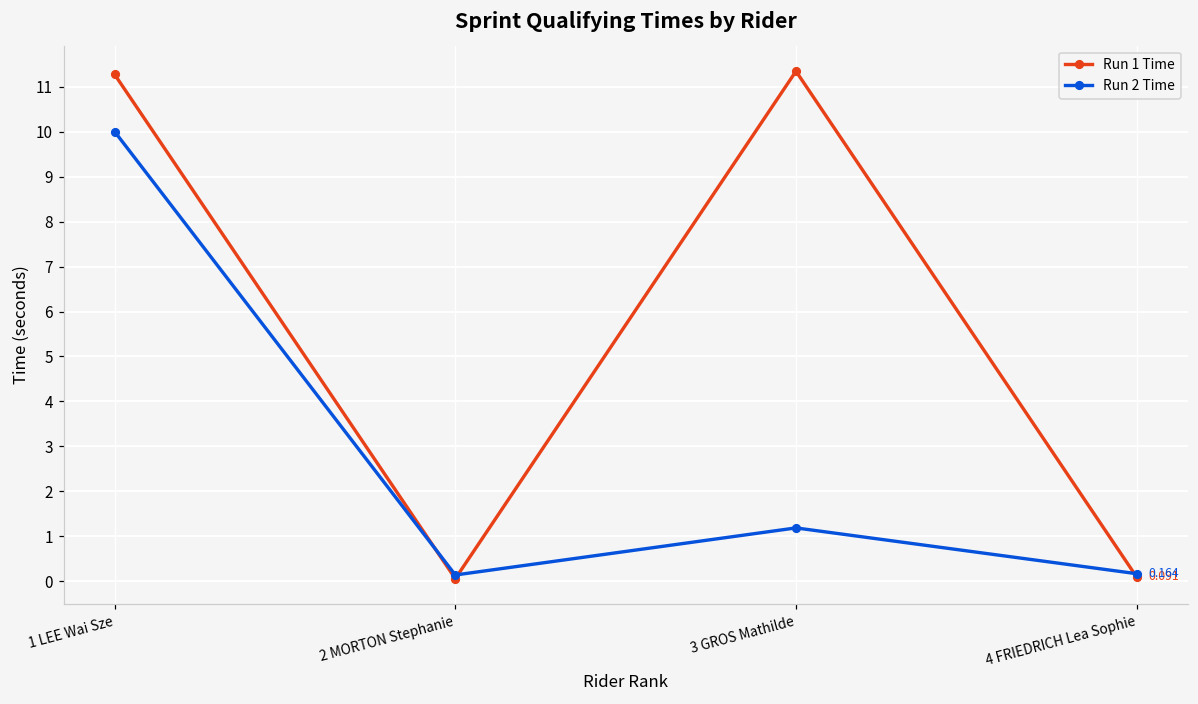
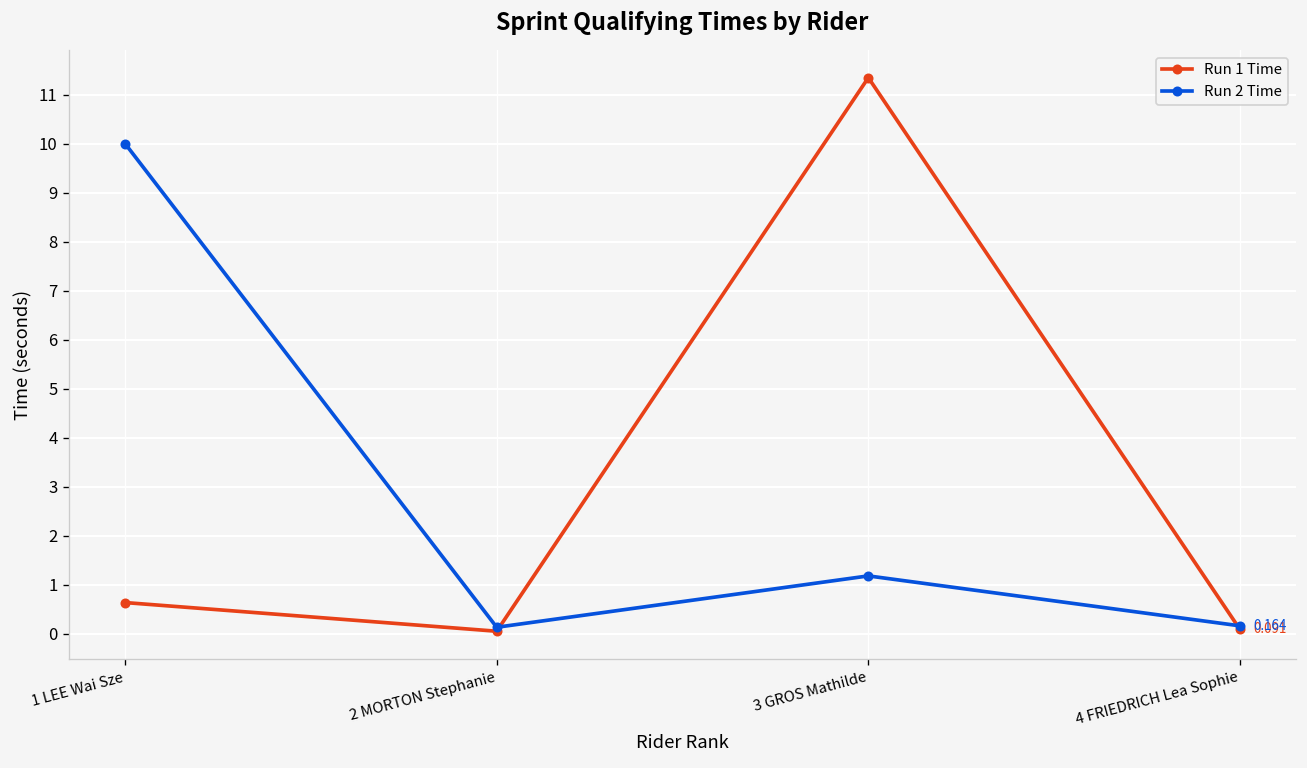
Run 1 Time, 1 LEE Wai Sze: 11.3 -> 0.6
